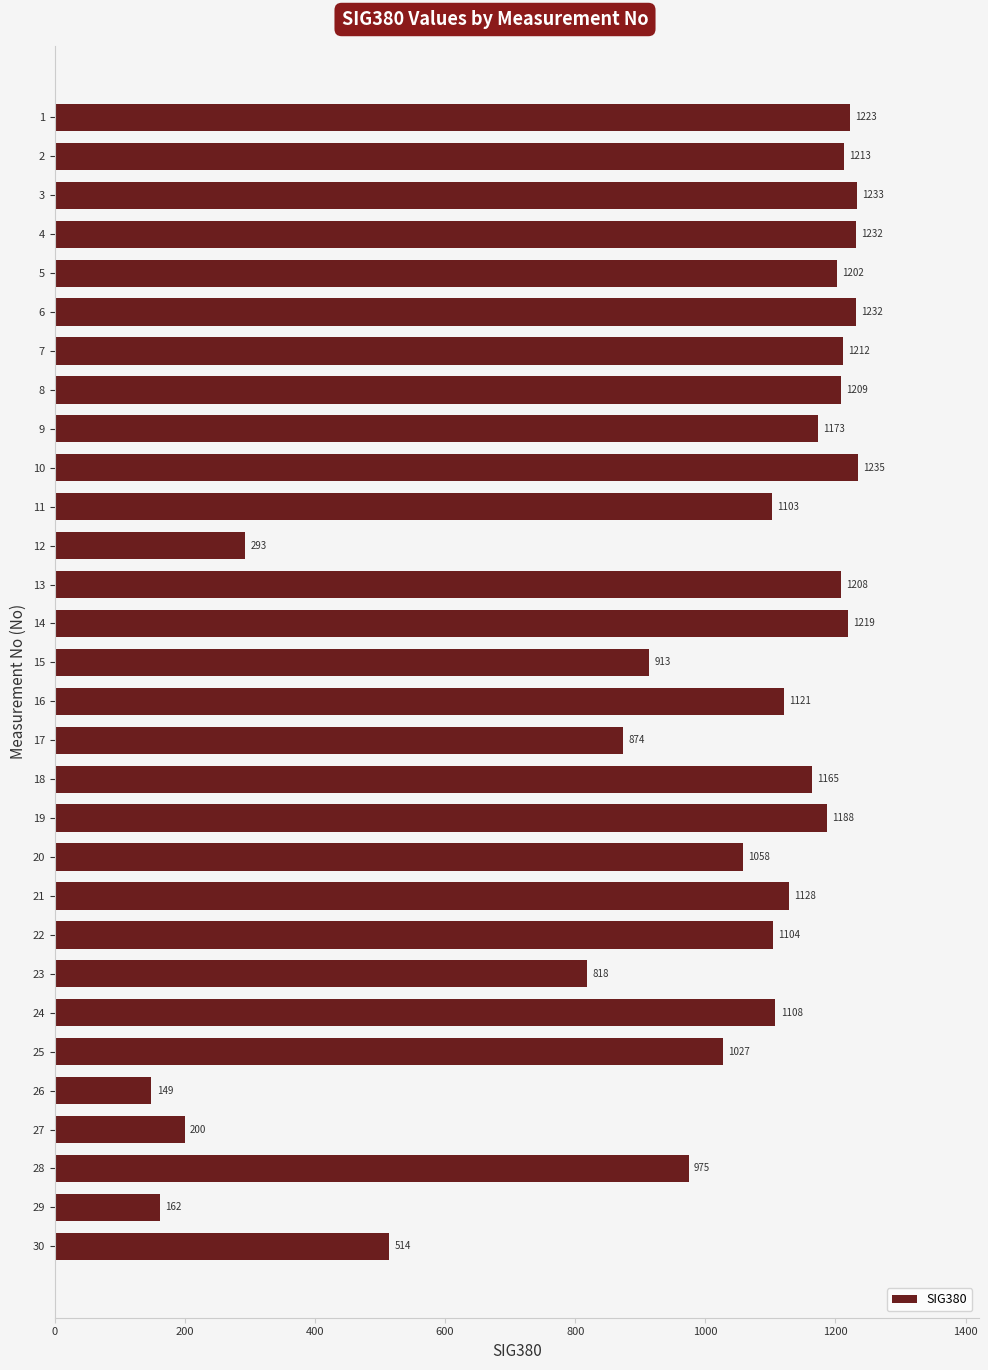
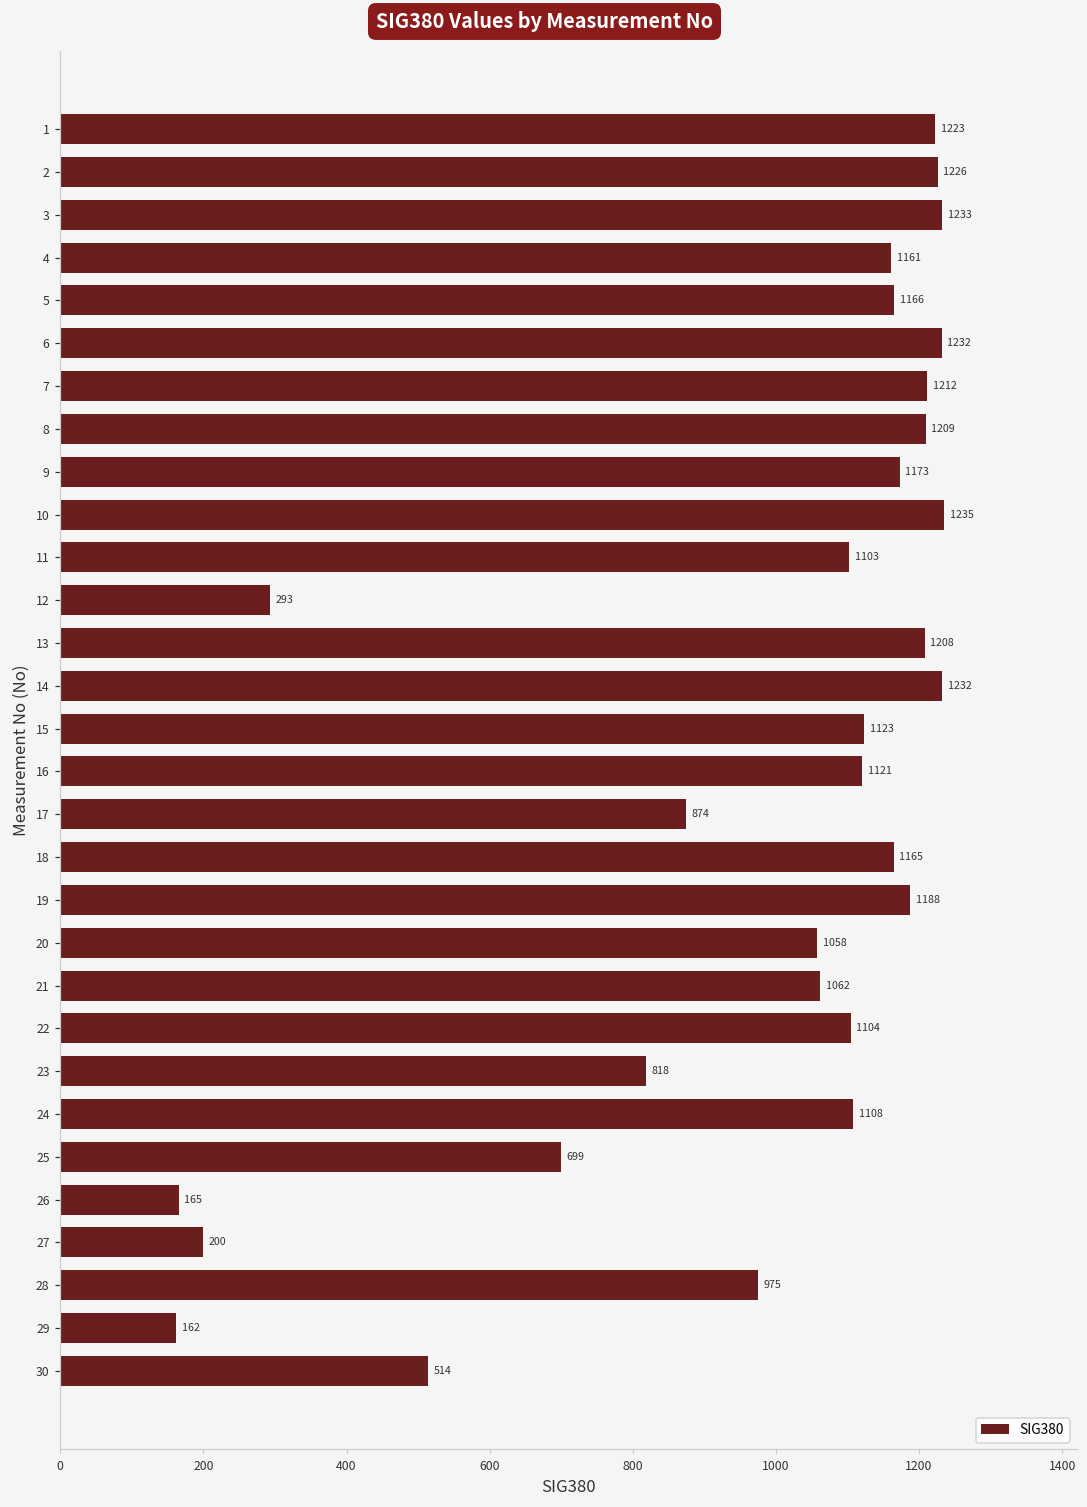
2: 1213 -> 1226
4: 1232 -> 1161
5: 1202 -> 1166
14: 1219 -> 1232
15: 913 -> 1123
21: 1128 -> 1062
25: 1027 -> 699
26: 149 -> 165
